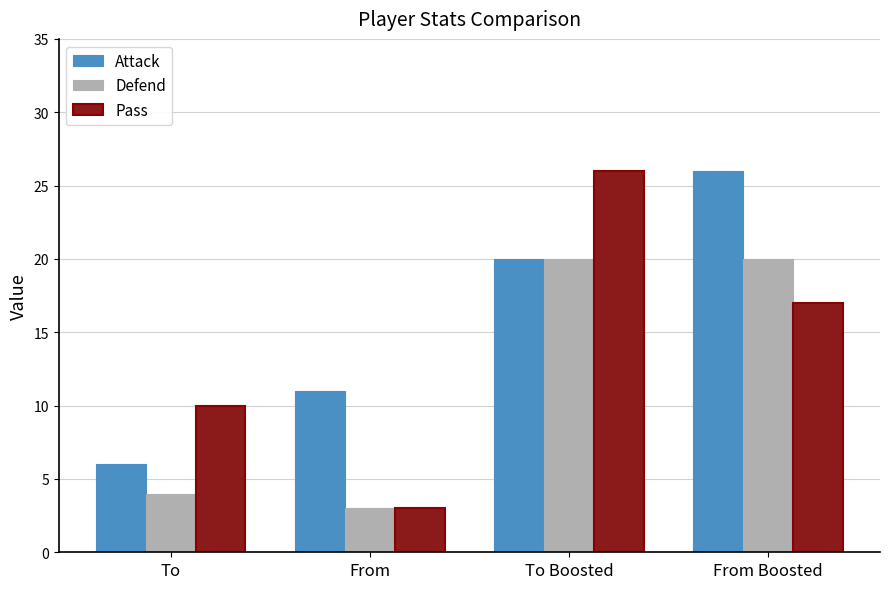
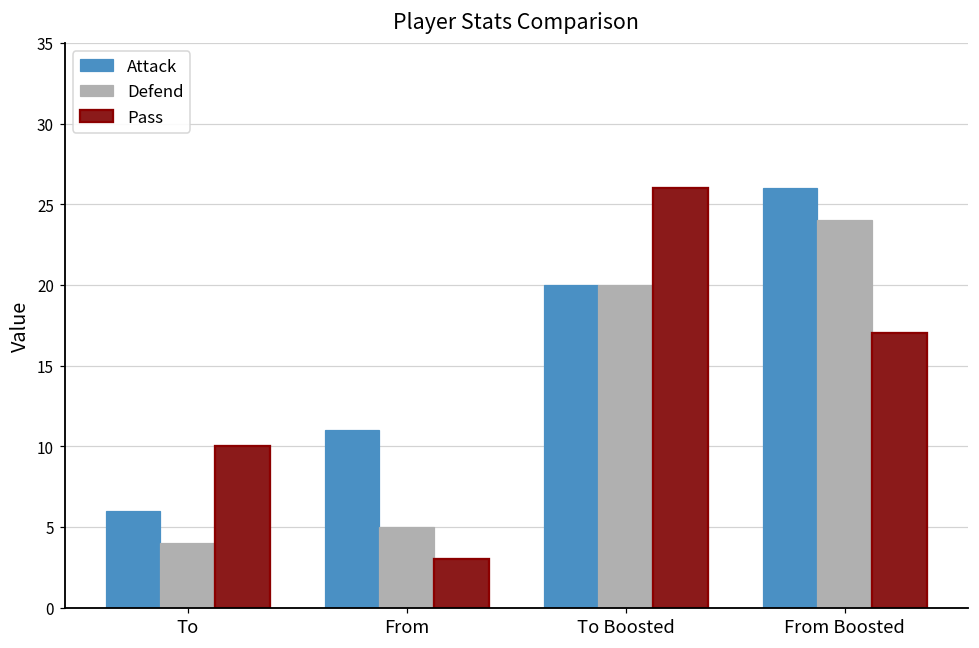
Defend, From: 3 -> 5
Defend, From Boosted: 20 -> 24
